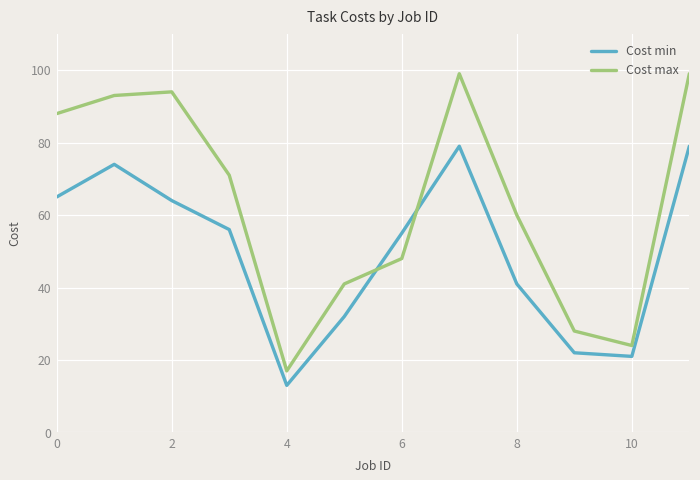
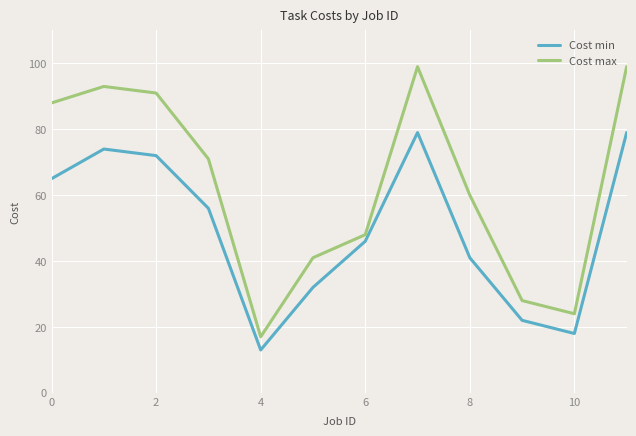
Cost min, 2: 64 -> 72
Cost max, 2: 94 -> 91
Cost min, 6: 55 -> 46
Cost min, 10: 21 -> 18
